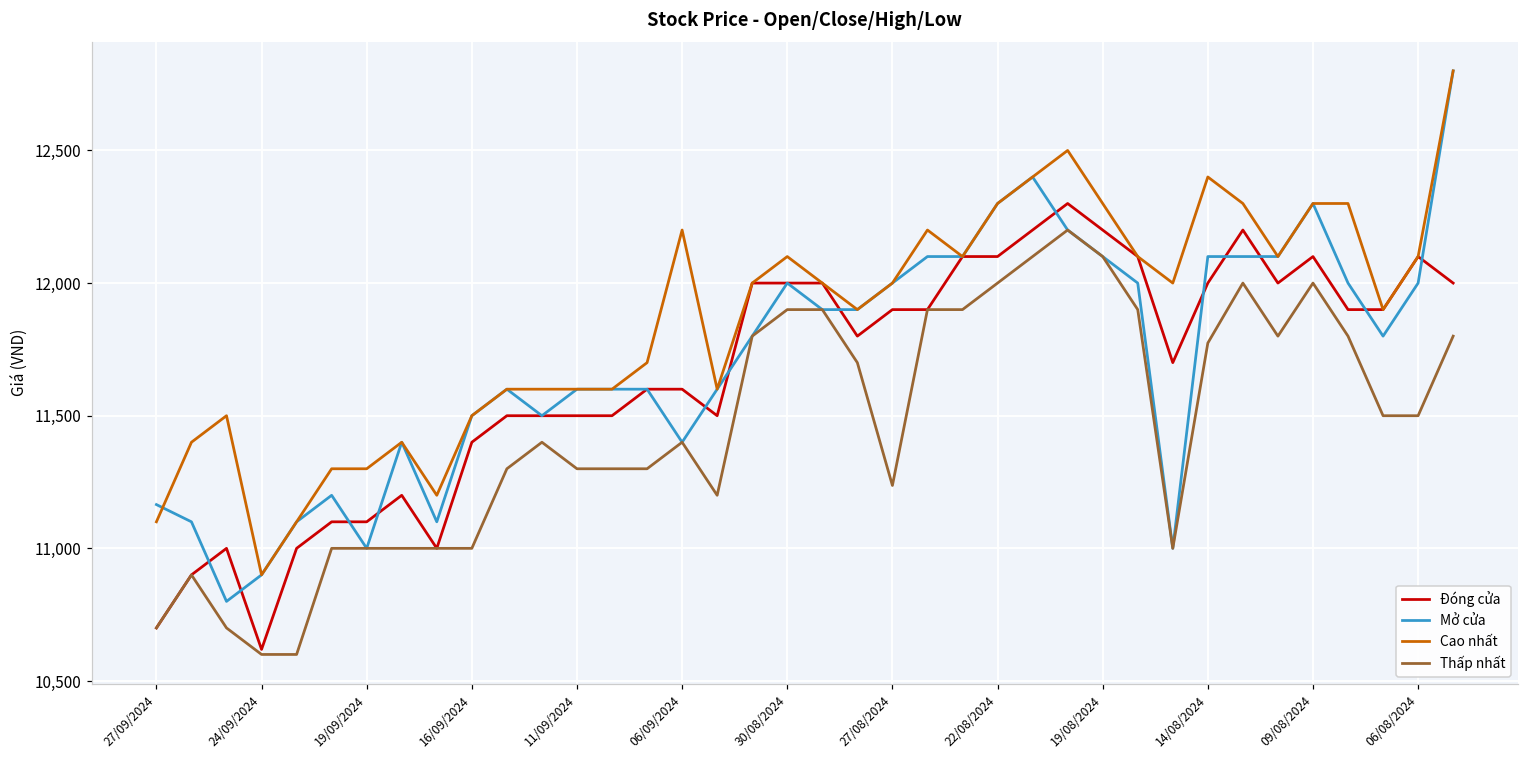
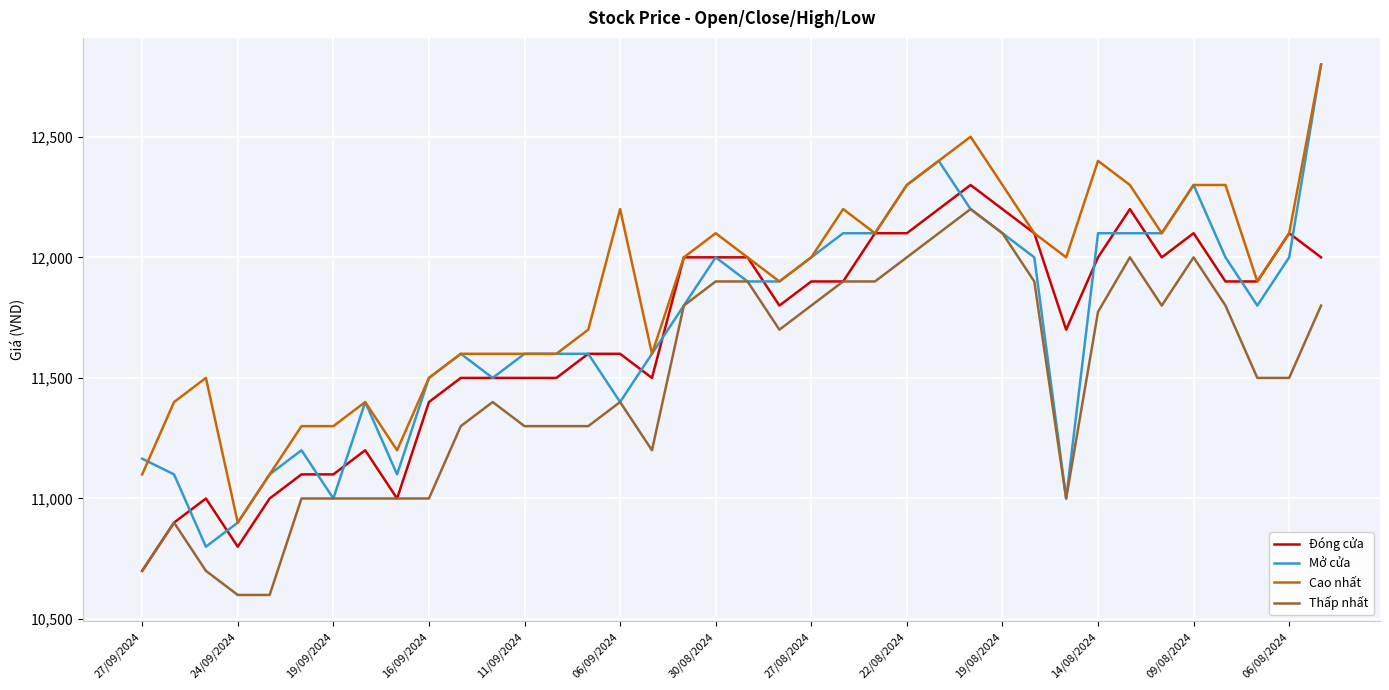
Đóng cửa, 24/09/2024: 10,620 -> 10,800
Thấp nhất, 27/08/2024: 11,240 -> 11,800
